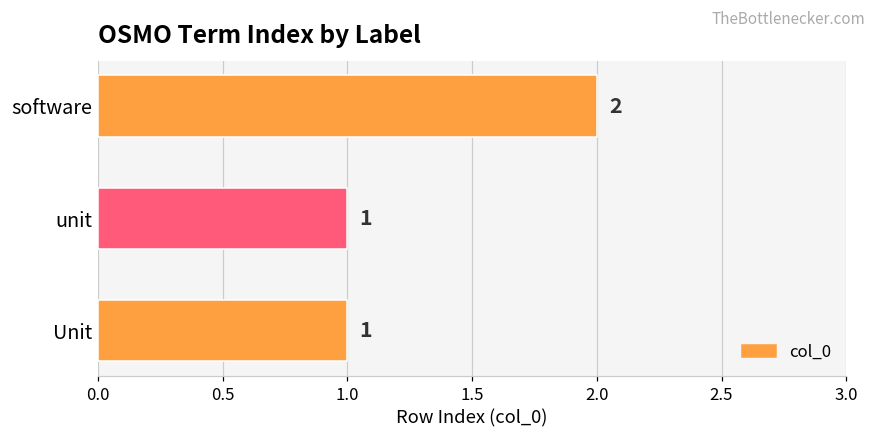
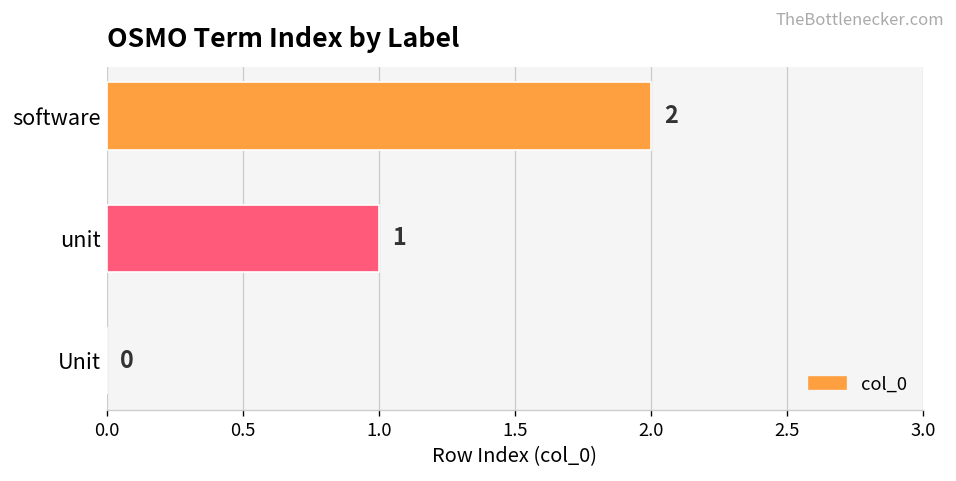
Unit: 1 -> 0
